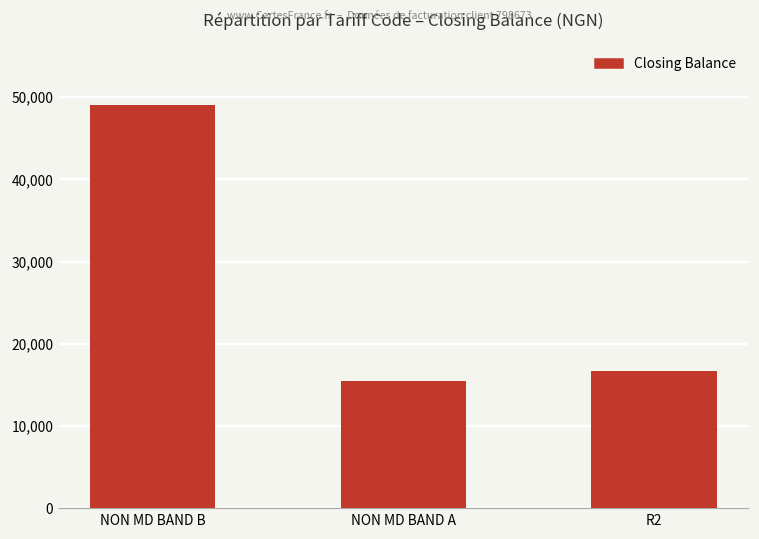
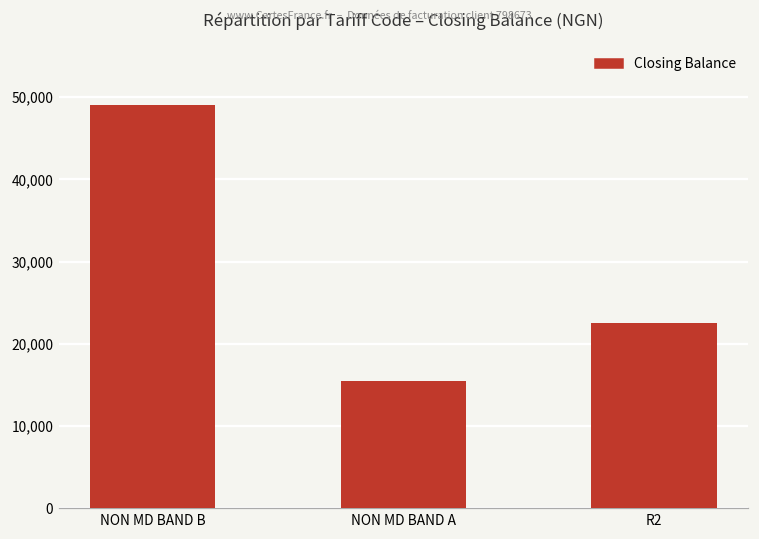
R2: 17,000 -> 23,000
